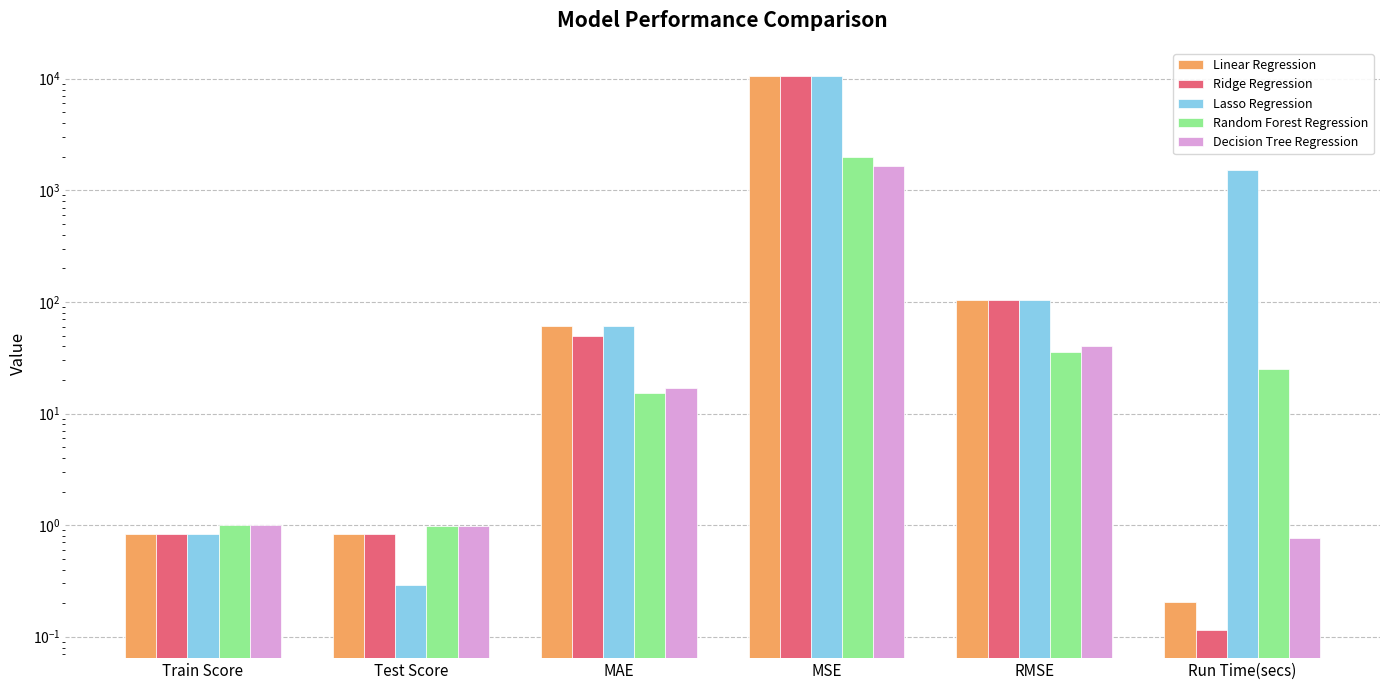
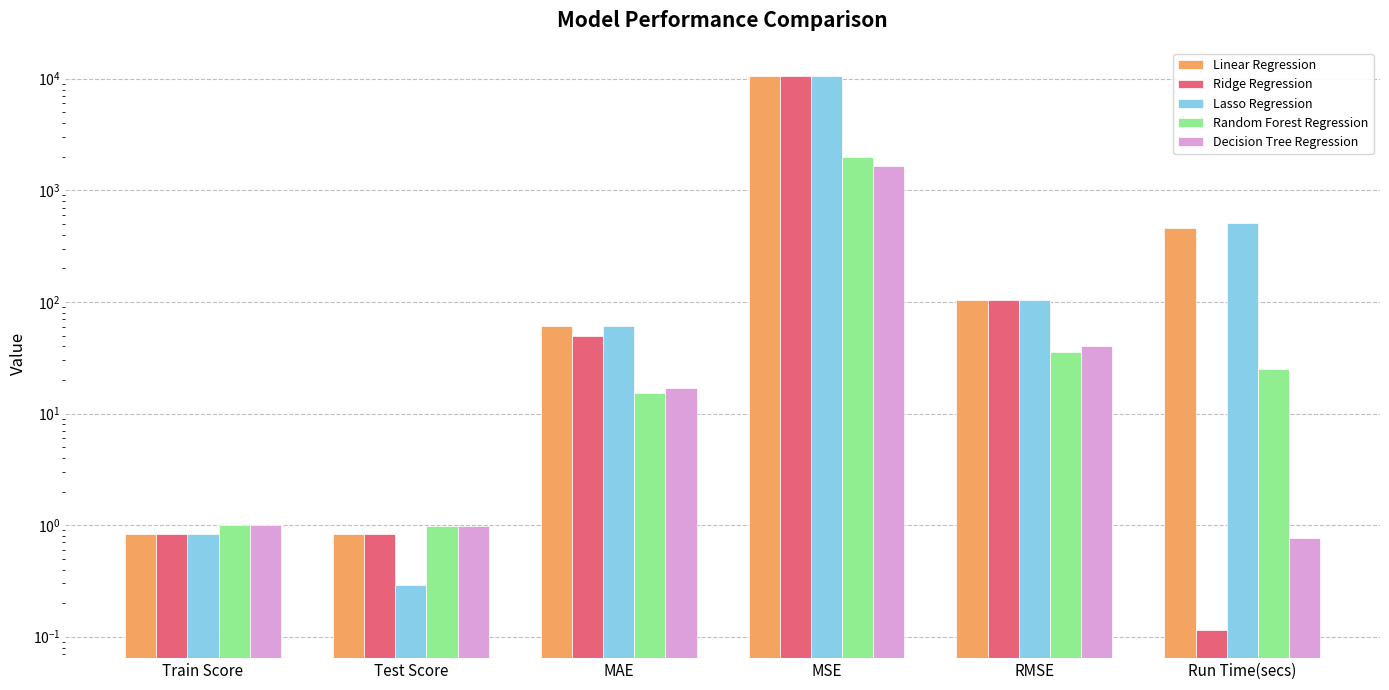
Linear Regression, Run Time(secs): 0.21 -> 460
Lasso Regression, Run Time(secs): 1500 -> 500
